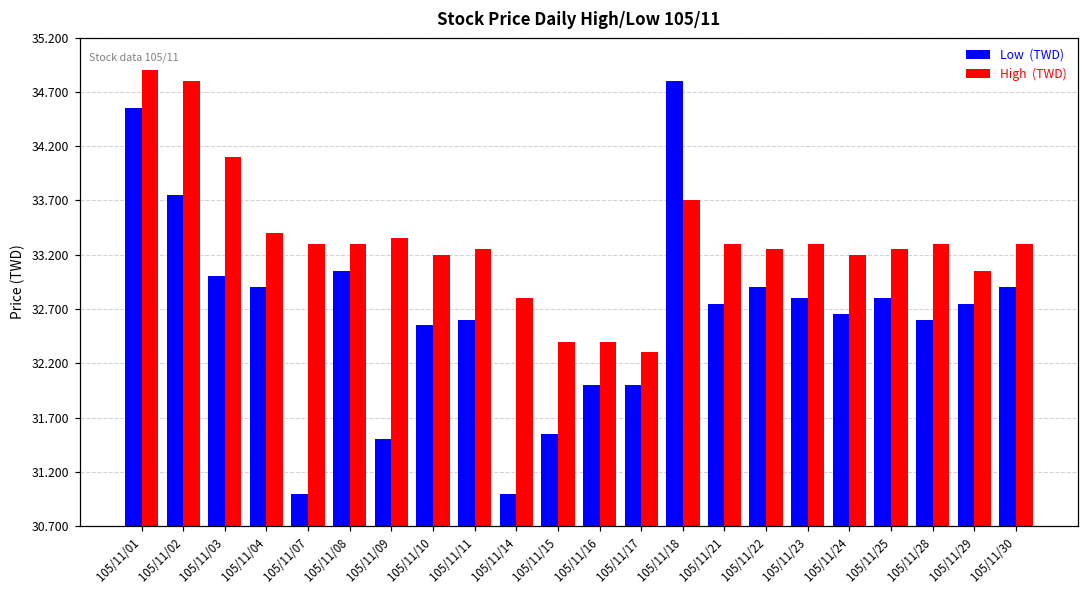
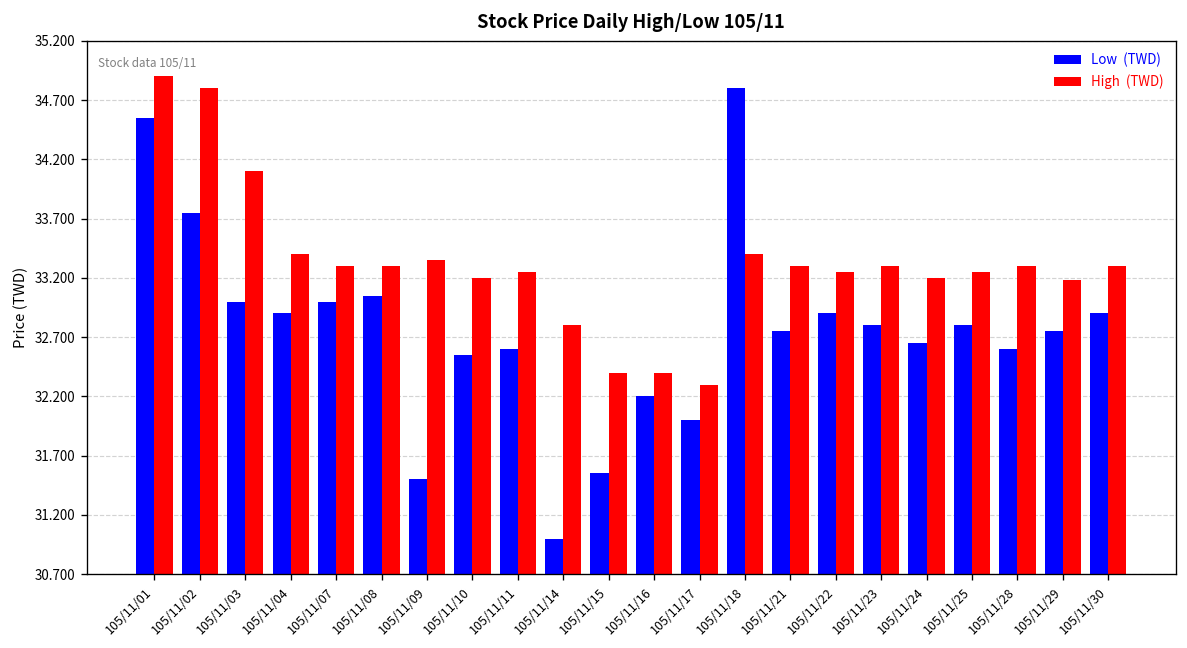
Low (TWD), 105/11/07: 31 -> 33
Low (TWD), 105/11/16: 32.0 -> 32.2
High (TWD), 105/11/18: 33.7 -> 33.4
High (TWD), 105/11/29: 33.1 -> 33.2
